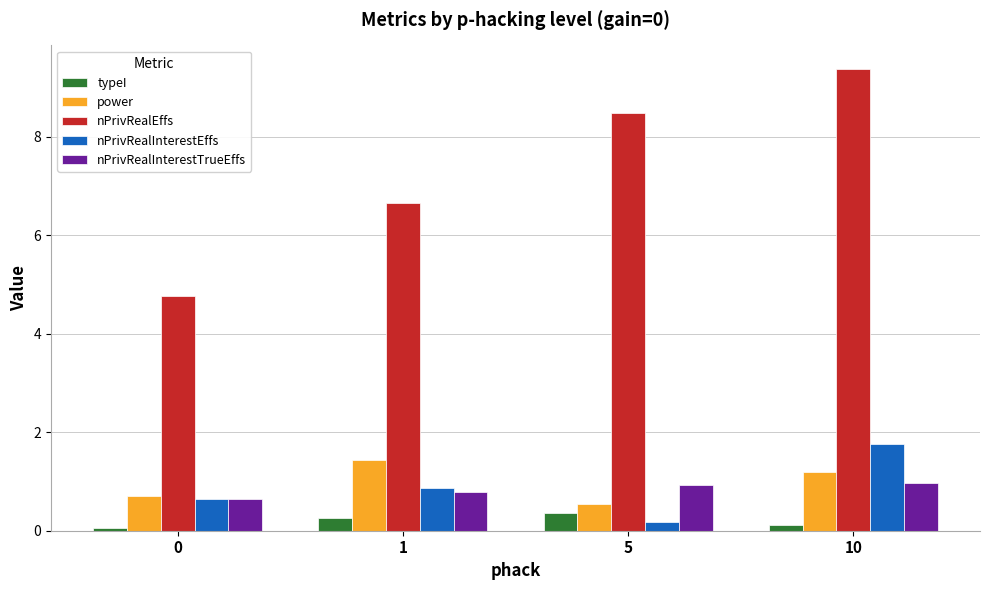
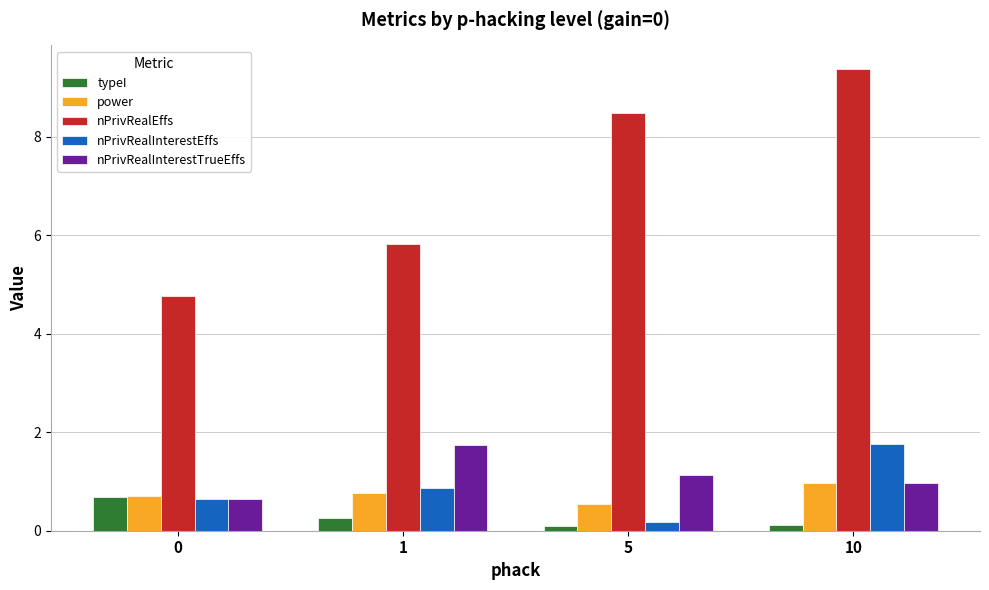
typeI, 0: 0.1 -> 0.7
power, 1: 1.4 -> 0.8
nPrivRealEffs, 1: 6.6 -> 5.8
nPrivRealInterestTrueEffs, 1: 0.8 -> 1.7
typeI, 5: 0.4 -> 0.1
nPrivRealInterestTrueEffs, 5: 0.9 -> 1.1
power, 10: 1.2 -> 1.0
